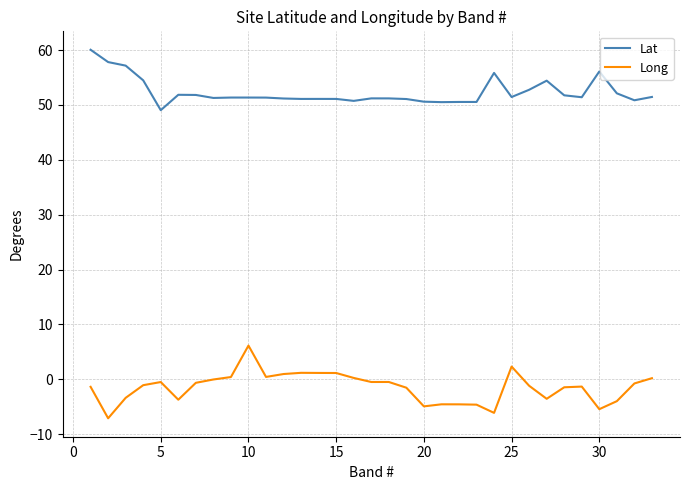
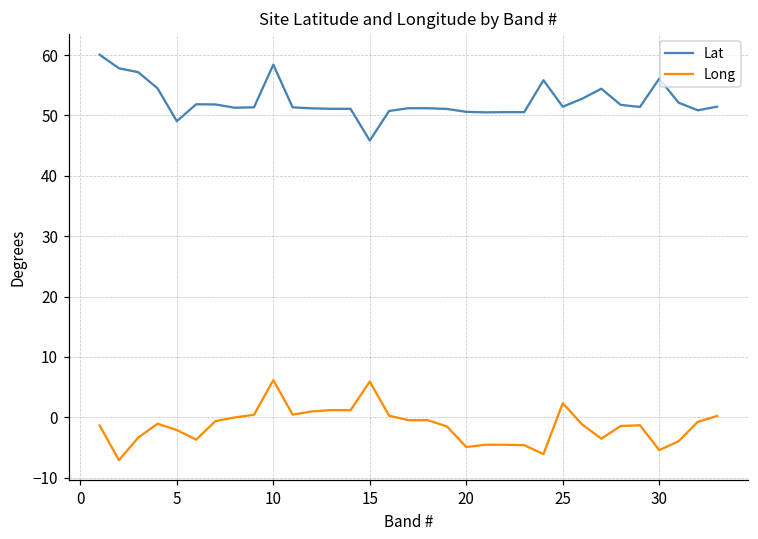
Long, 5: 0 -> -2
Lat, 10: 51 -> 58
Lat, 15: 51 -> 46
Long, 15: 1 -> 6
